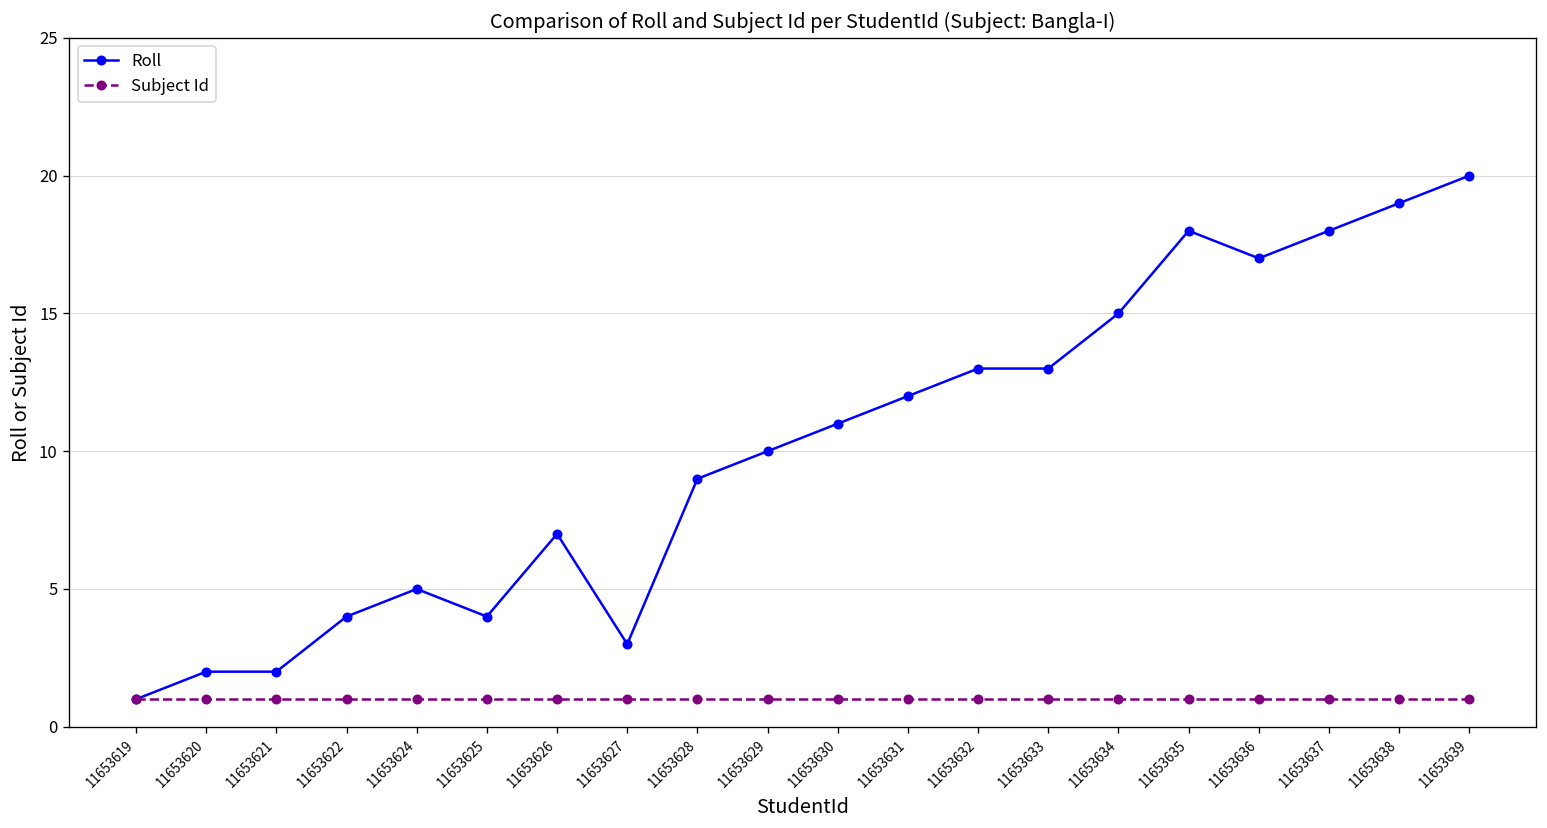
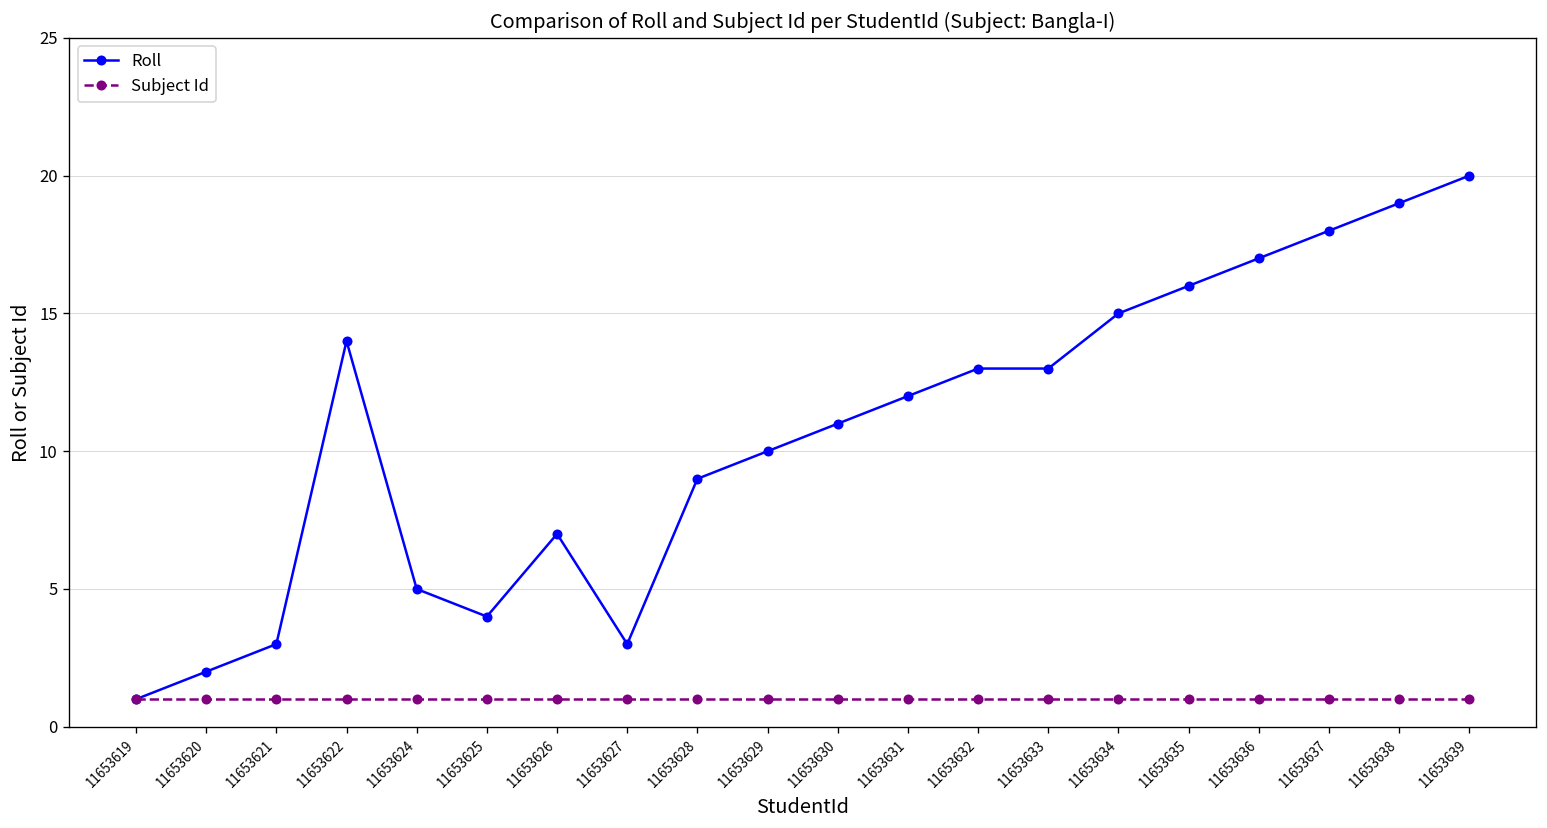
Roll, 11653621: 2 -> 3
Roll, 11653622: 4 -> 14
Roll, 11653635: 18 -> 16
